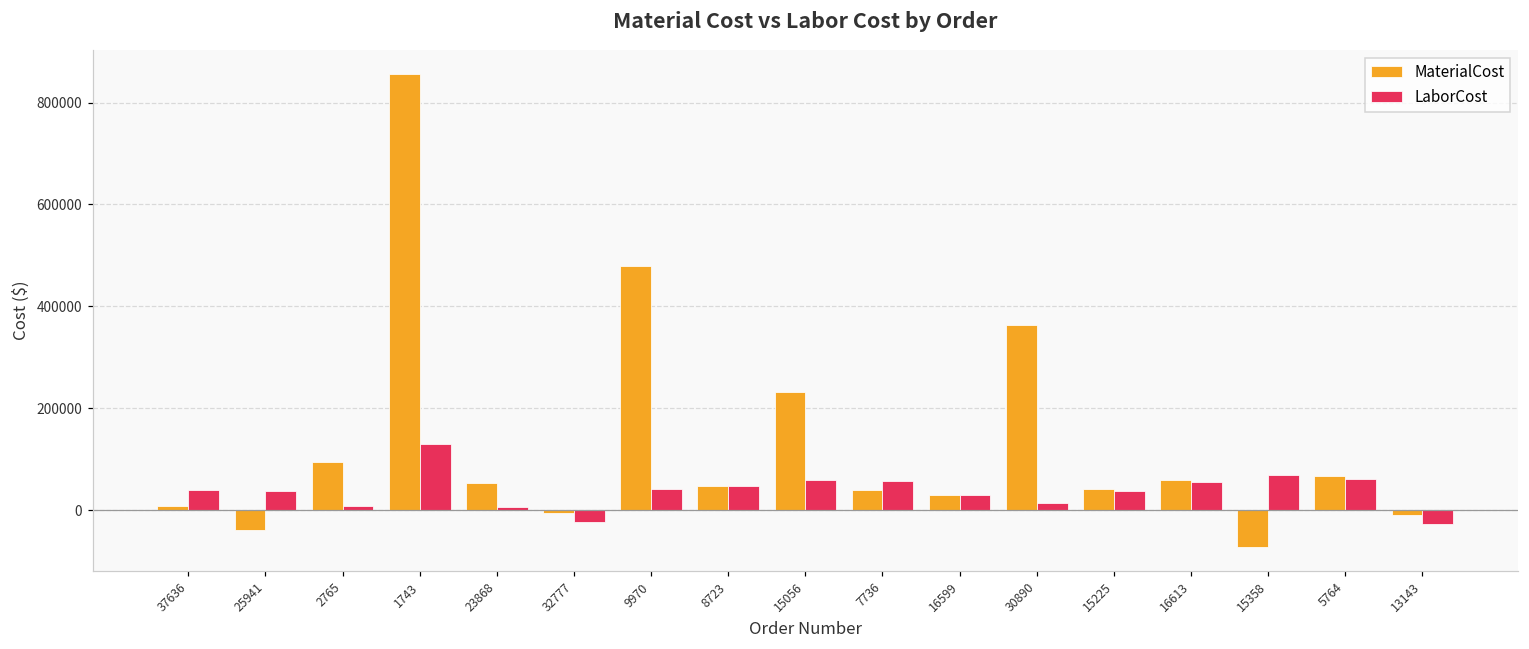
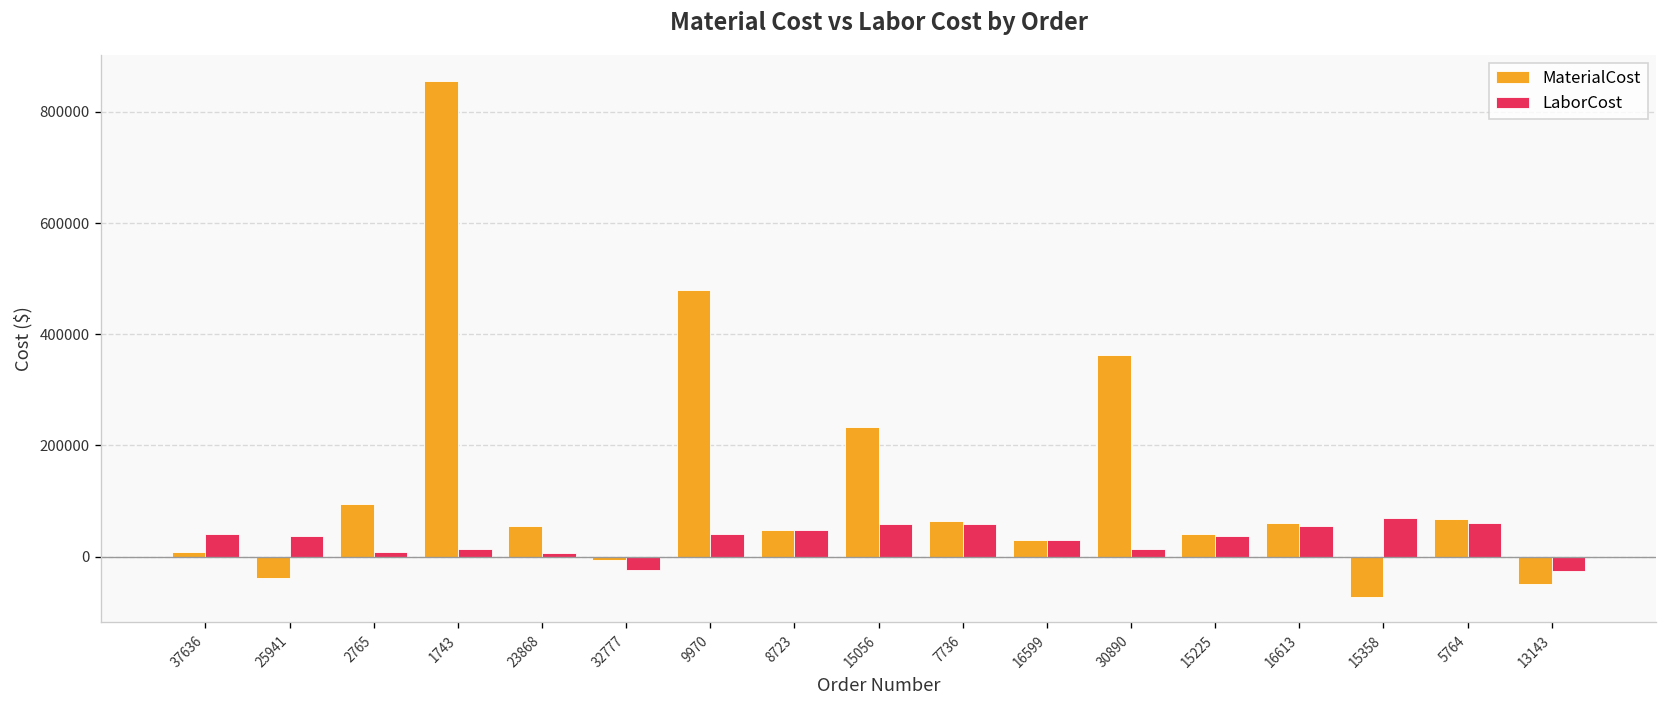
LaborCost, 1743: 130000 -> 10000
MaterialCost, 7736: 40000 -> 60000
MaterialCost, 13143: -10000 -> -50000
